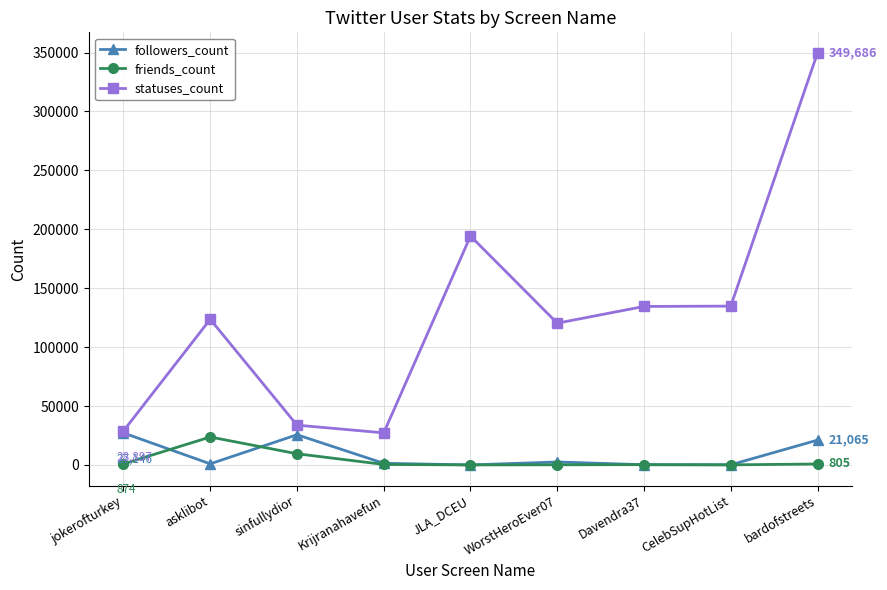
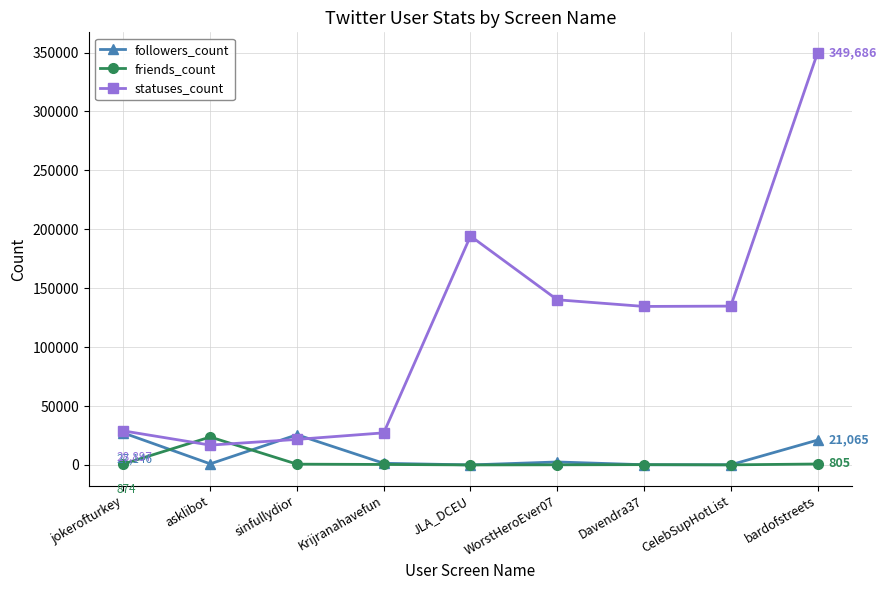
statuses_count, asklibot: 124000 -> 17000
friends_count, sinfullydior: 9000 -> 1000
statuses_count, sinfullydior: 34000 -> 22000
statuses_count, WorstHeroEver07: 120000 -> 140000
